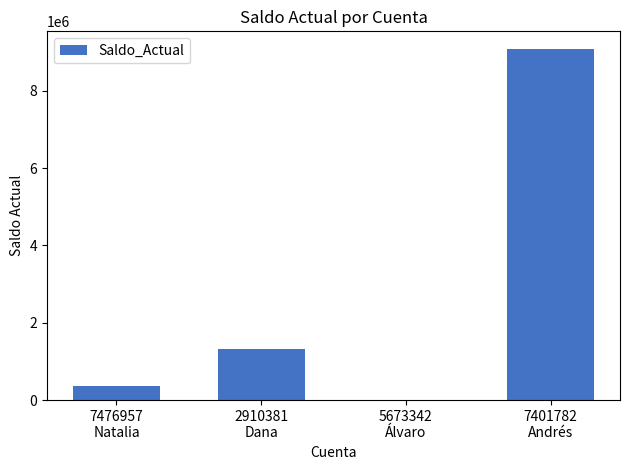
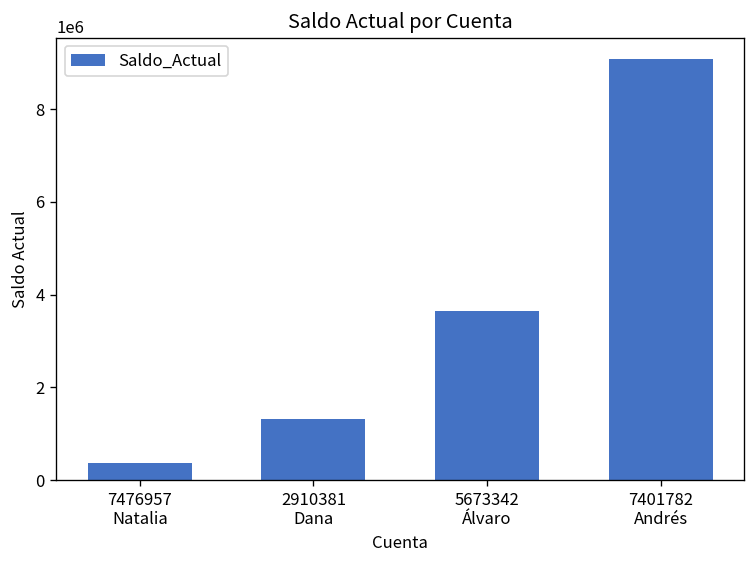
5673342 Álvaro: 0 -> 3600000
